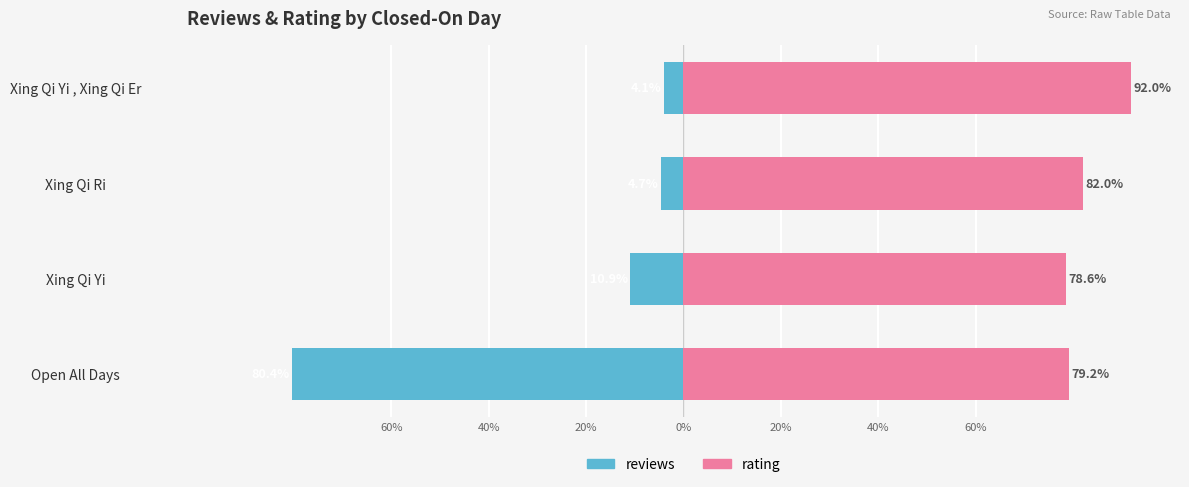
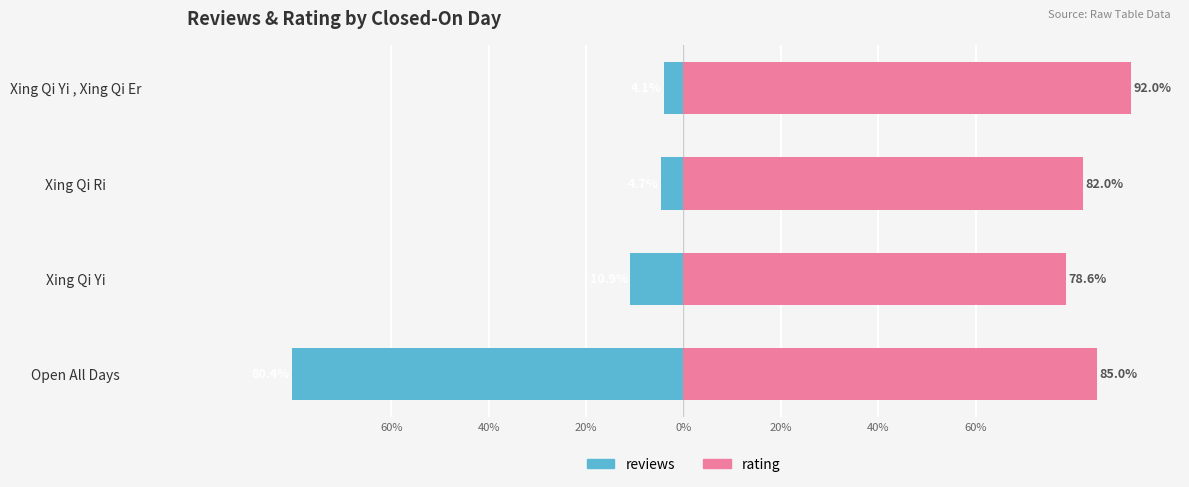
rating, Open All Days: 79.2% -> 85.0%
